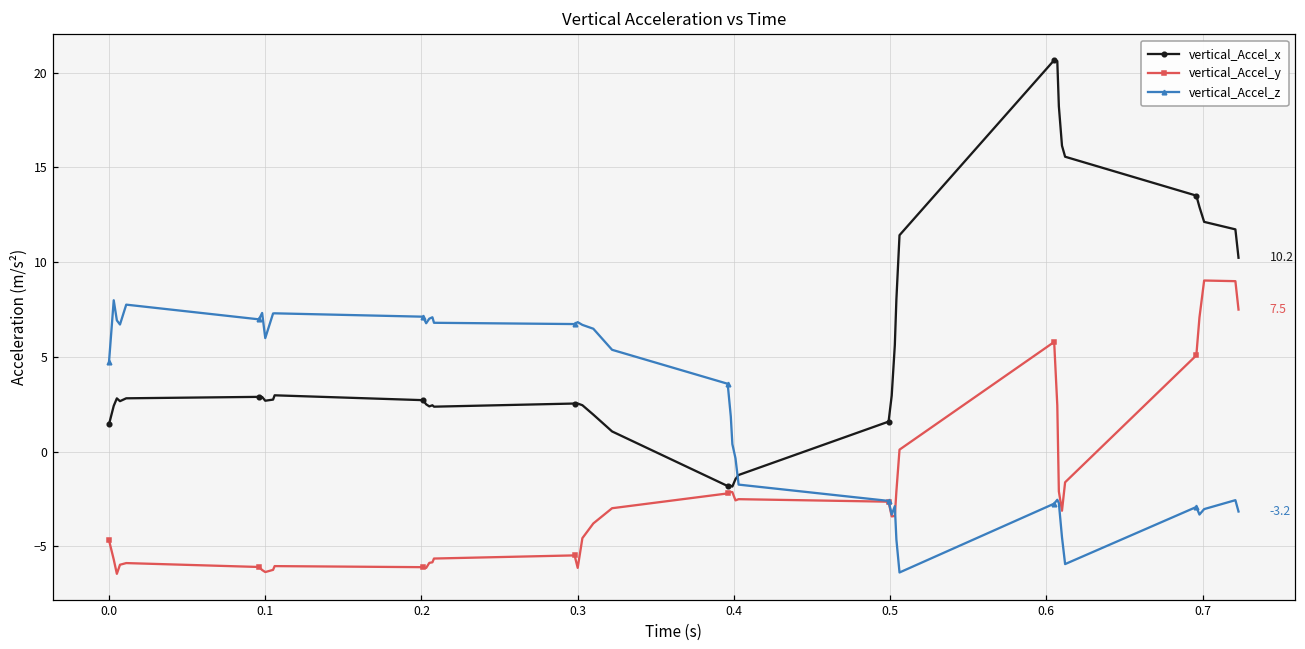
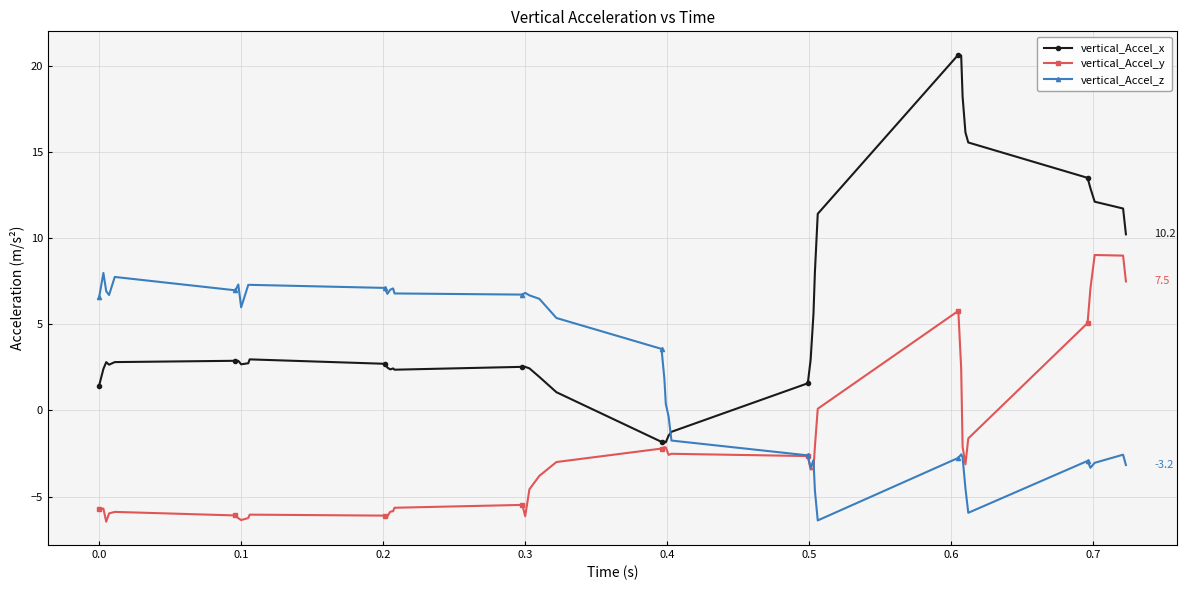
vertical_Accel_y, 0.0: -4.7 -> -5.7
vertical_Accel_z, 0.0: 4.7 -> 6.6
